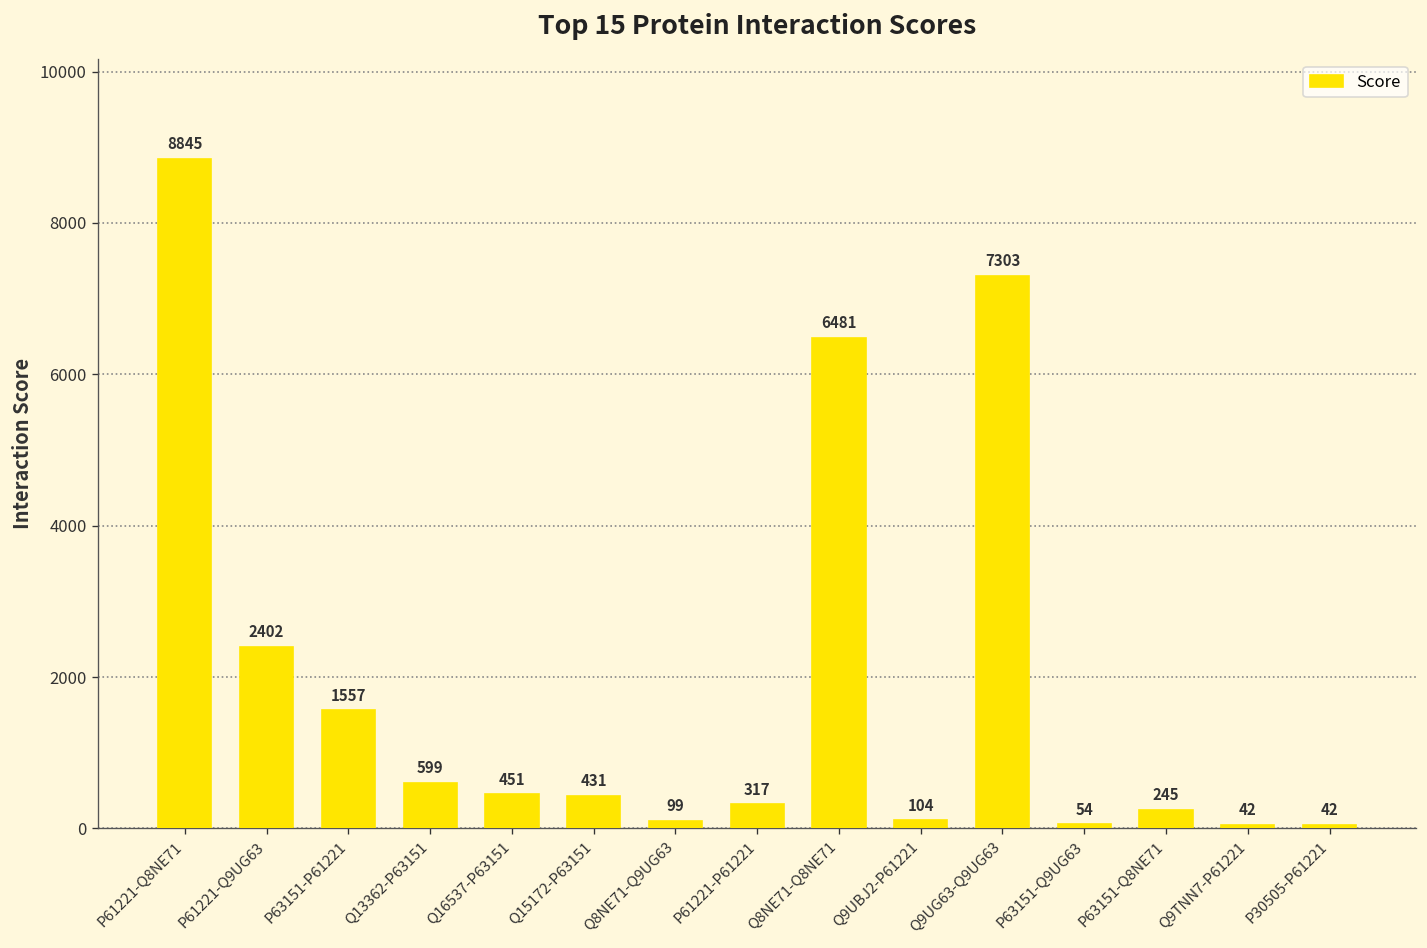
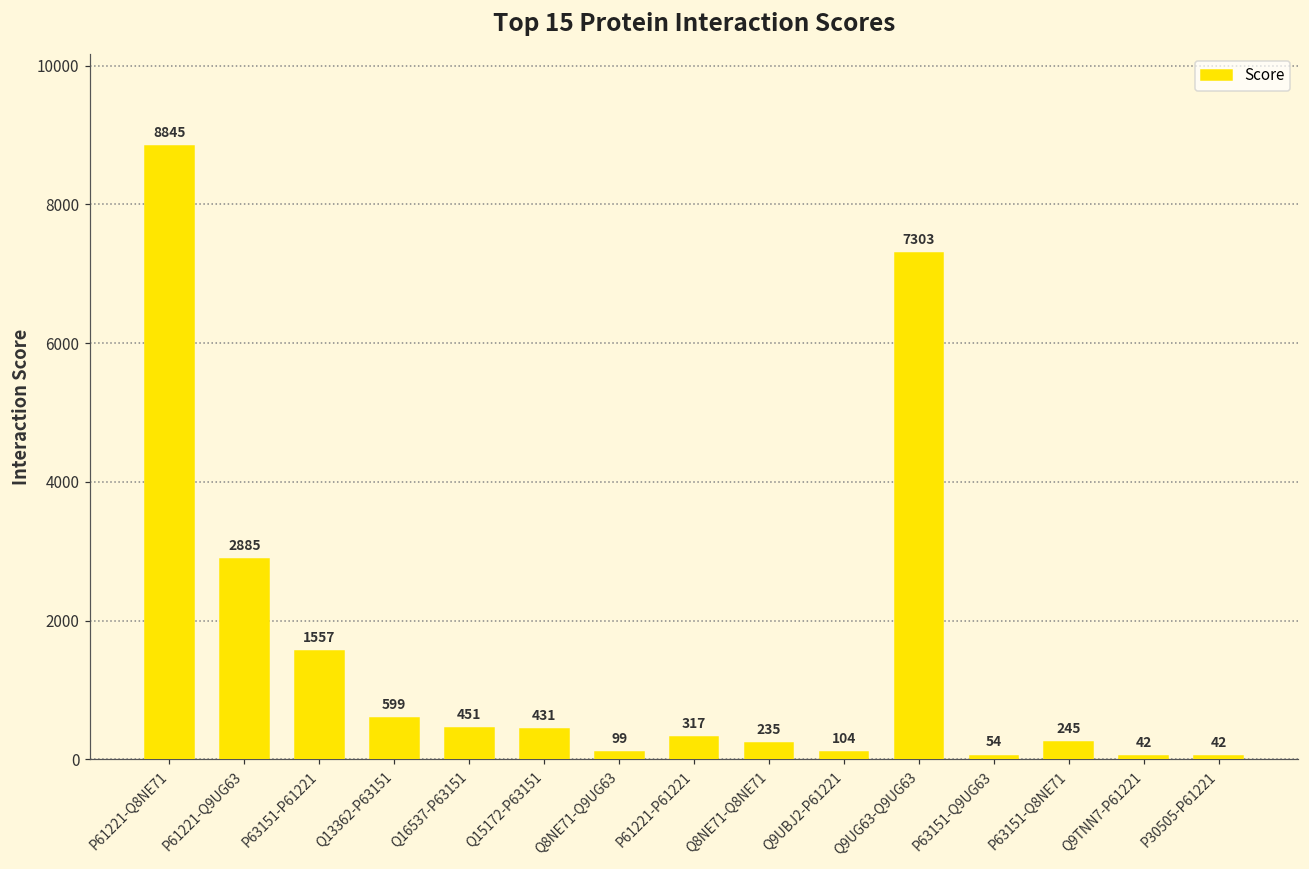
P61221-Q9UG63: 2402 -> 2885
Q8NE71-Q8NE71: 6481 -> 235
